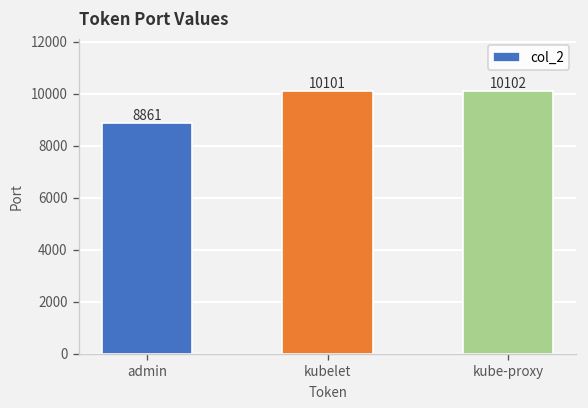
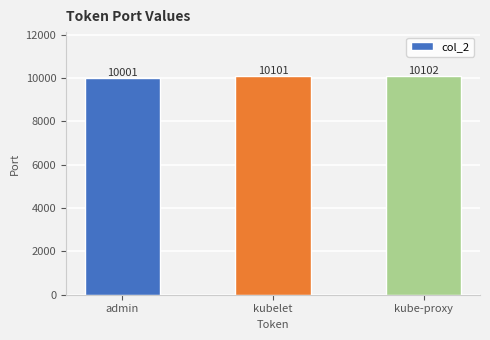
admin: 8861 -> 10001
